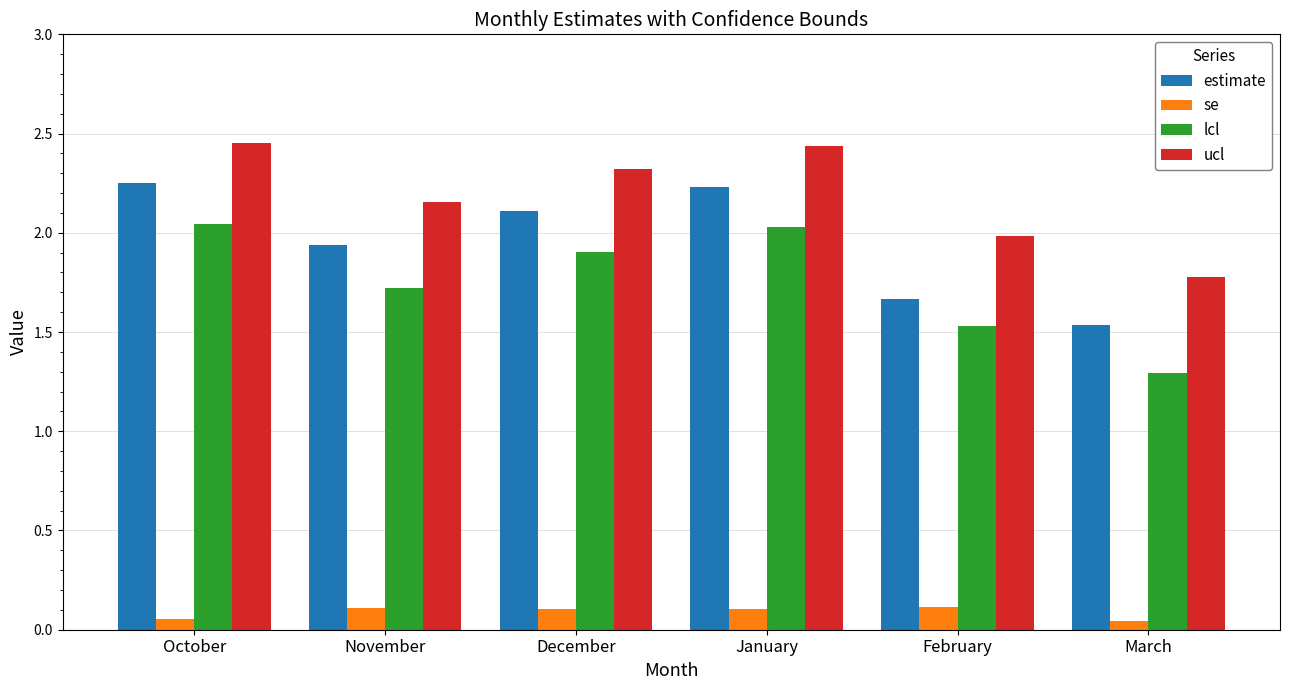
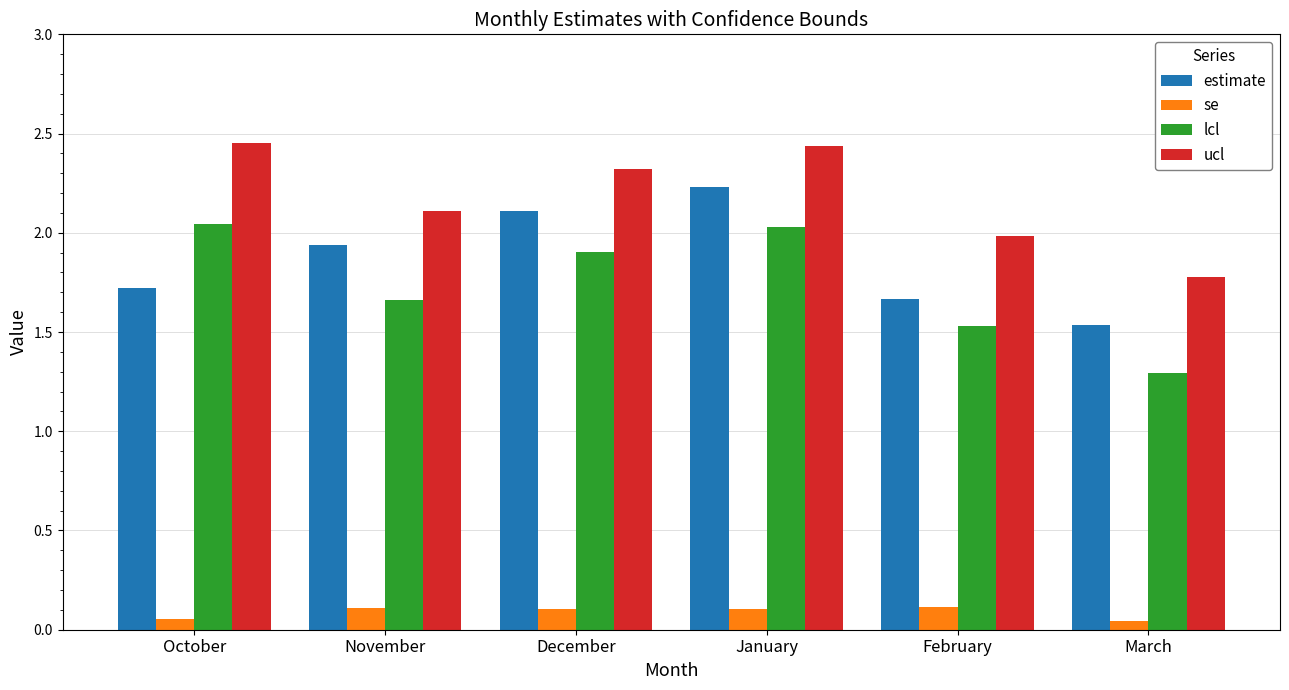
estimate, October: 2.25 -> 1.72
lcl, November: 1.72 -> 1.66
ucl, November: 2.16 -> 2.11
